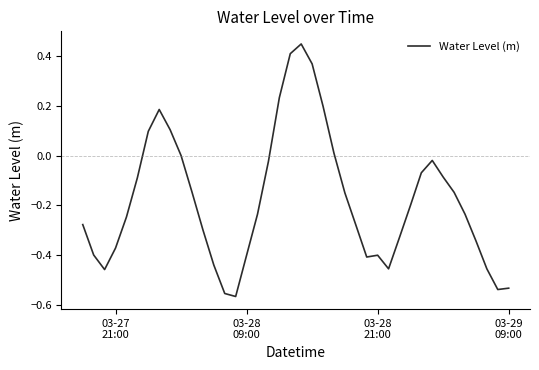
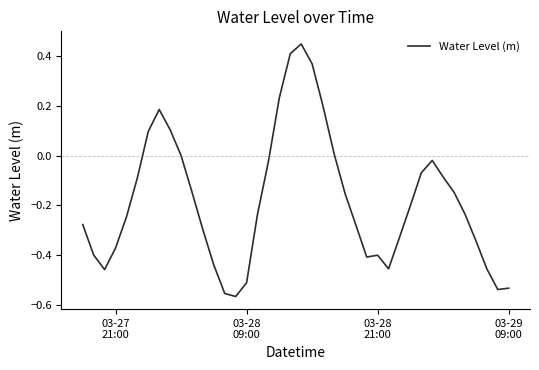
03-28 09:00: -0.40 -> -0.51
